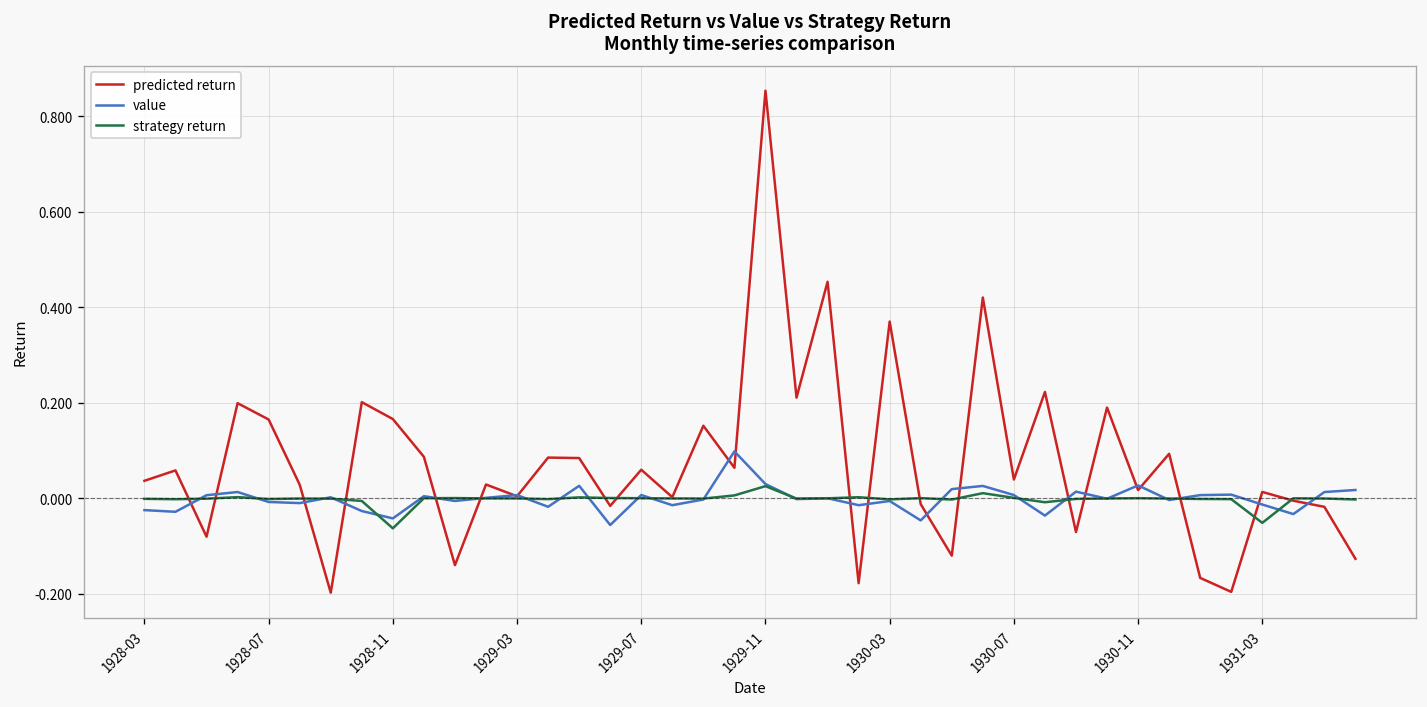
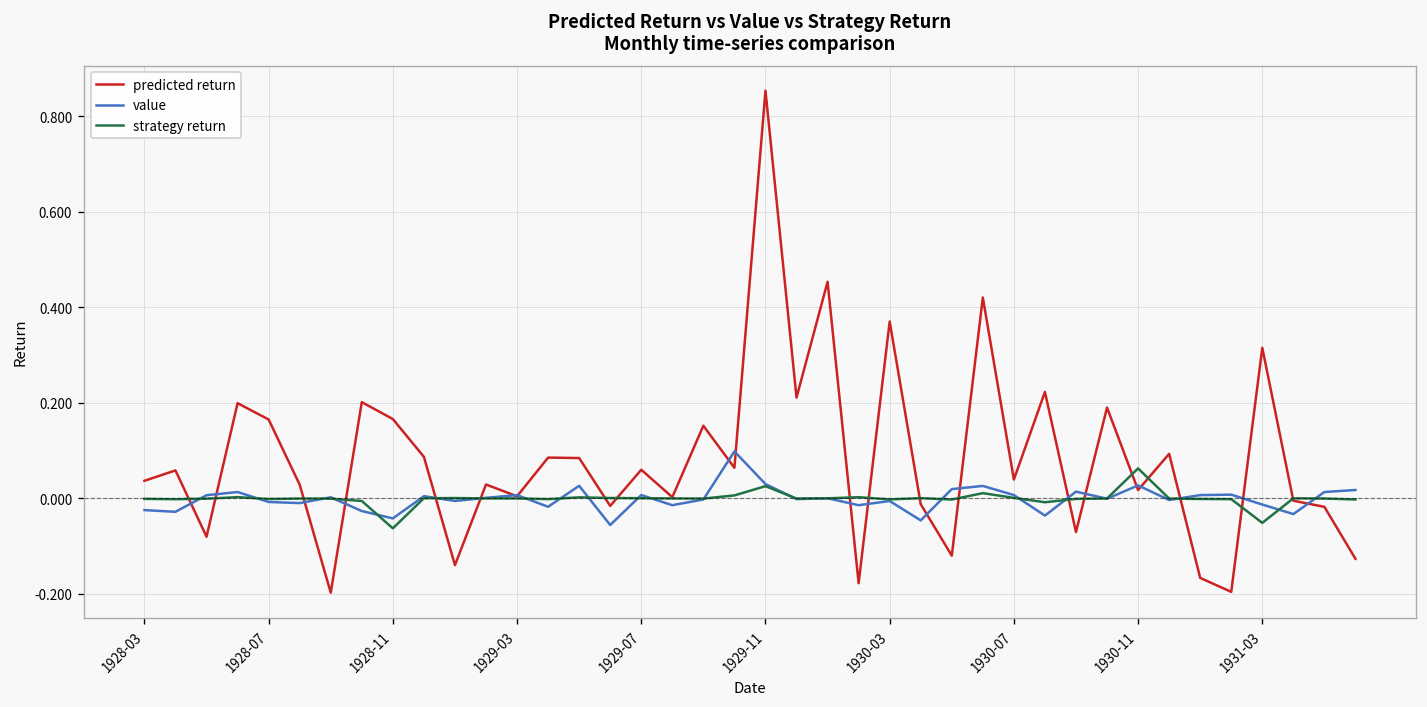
strategy return, 1930-11: 0.00 -> 0.06
predicted return, 1931-03: 0.01 -> 0.32
